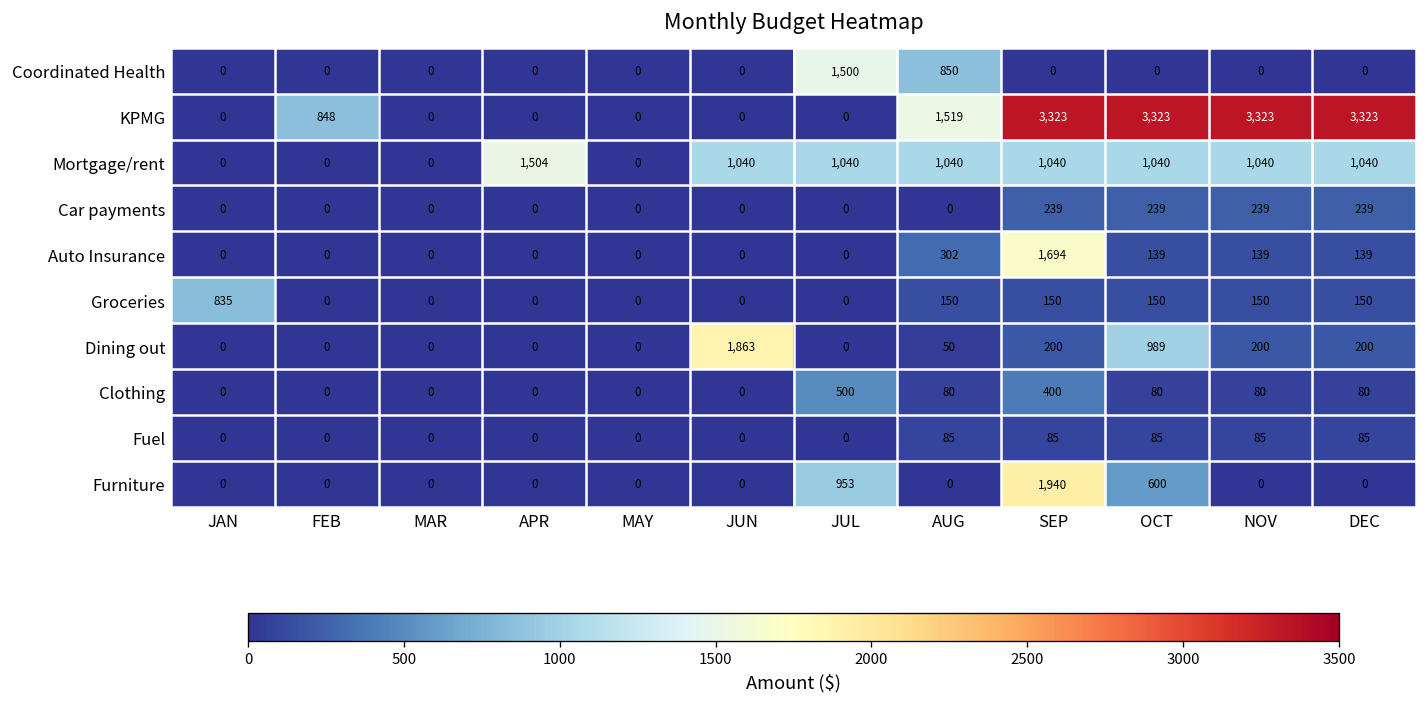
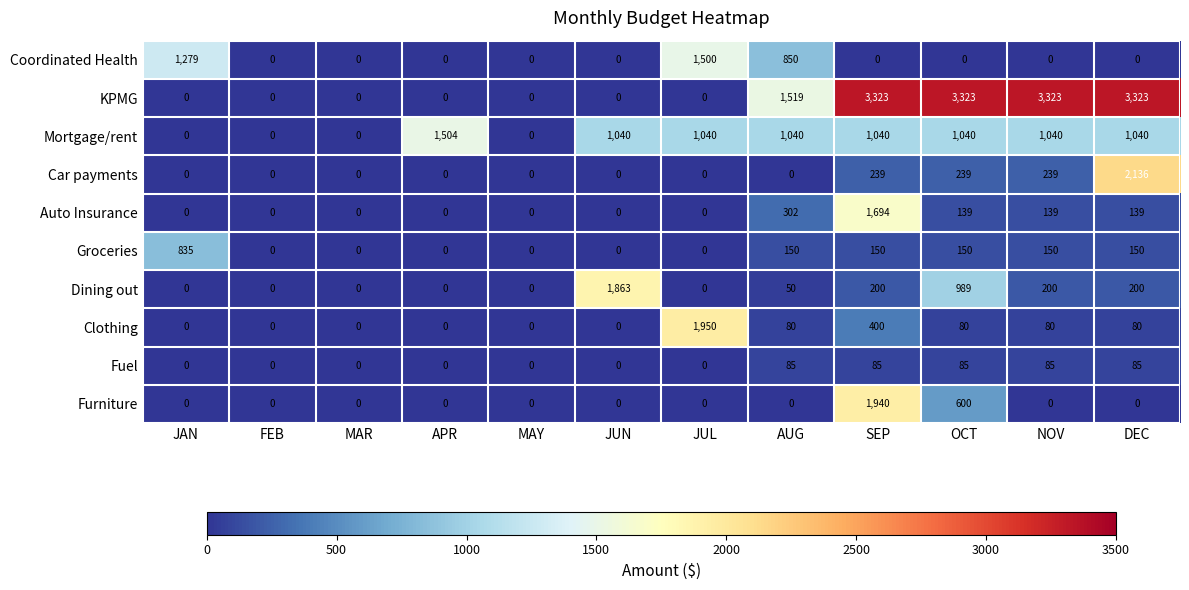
Coordinated Health, JAN: 0 -> 1,279
KPMG, FEB: 848 -> 0
Car payments, DEC: 239 -> 2,136
Clothing, JUL: 500 -> 1,950
Furniture, JUL: 953 -> 0
